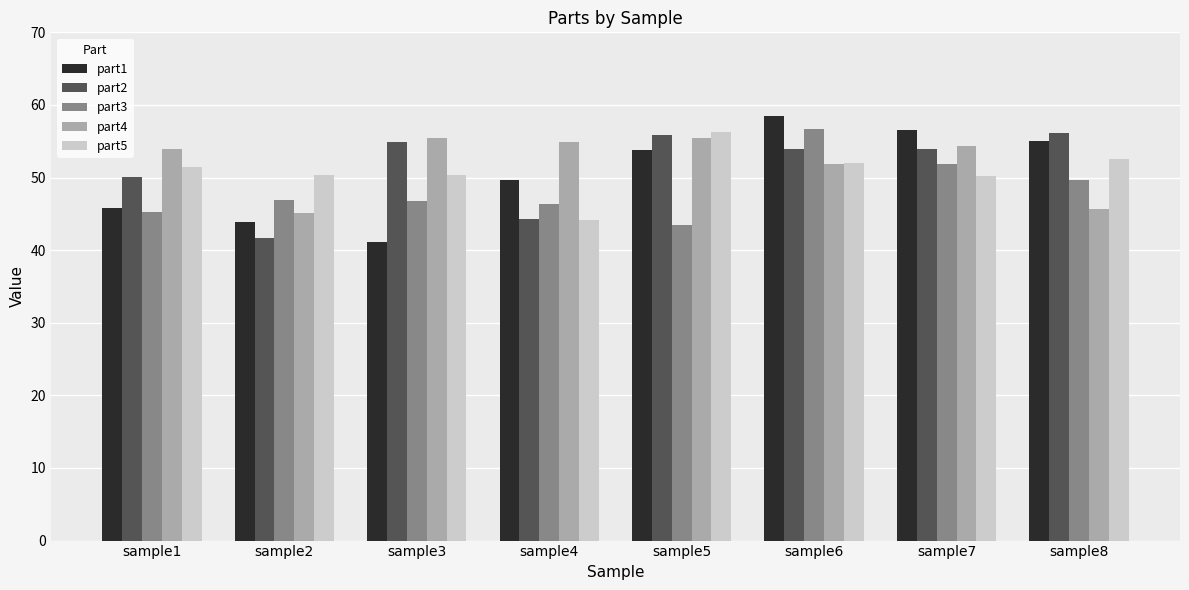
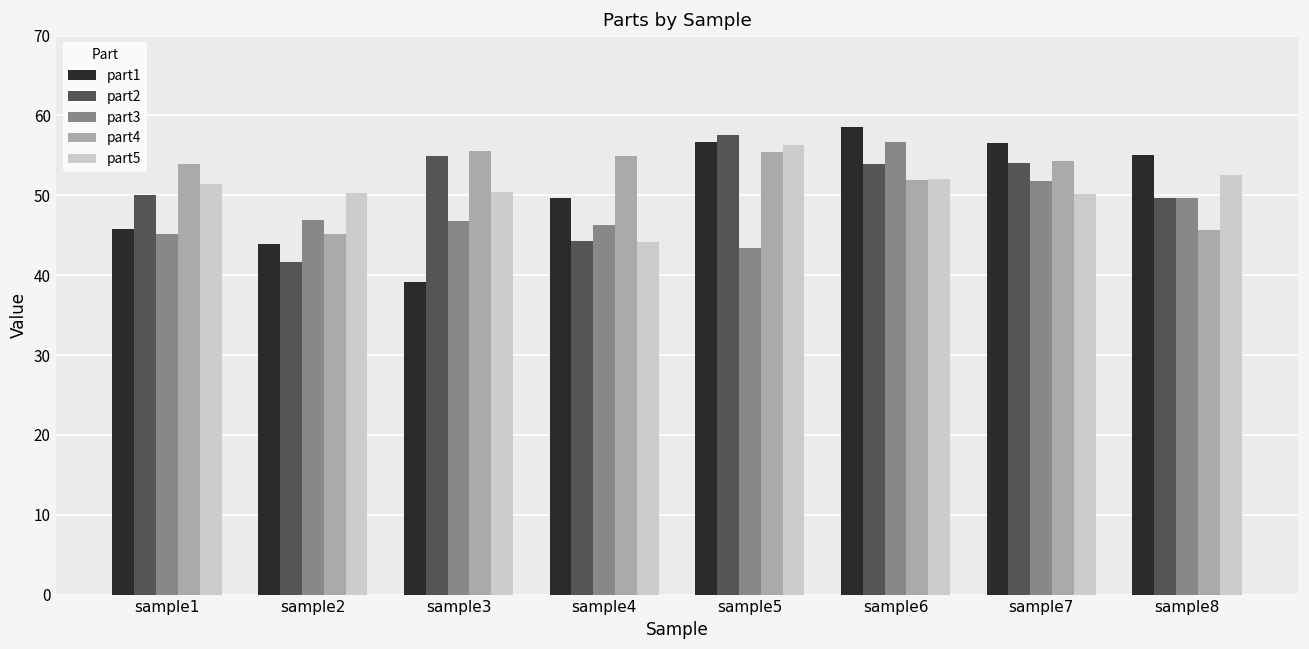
part1, sample3: 41 -> 39
part1, sample5: 54 -> 57
part2, sample5: 56 -> 58
part2, sample8: 56 -> 50
